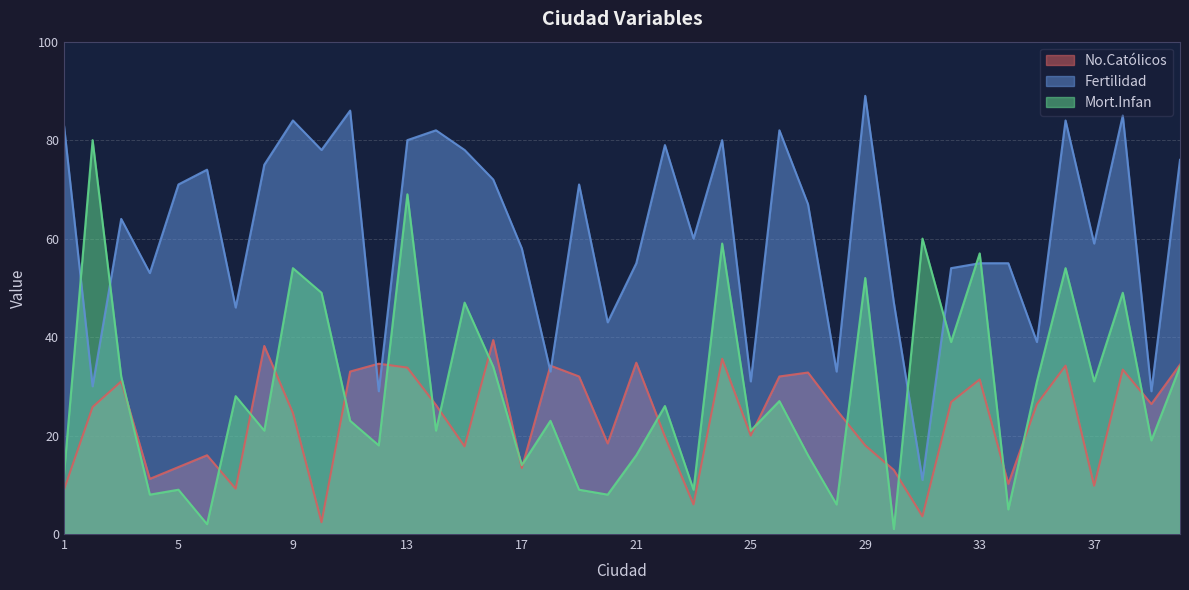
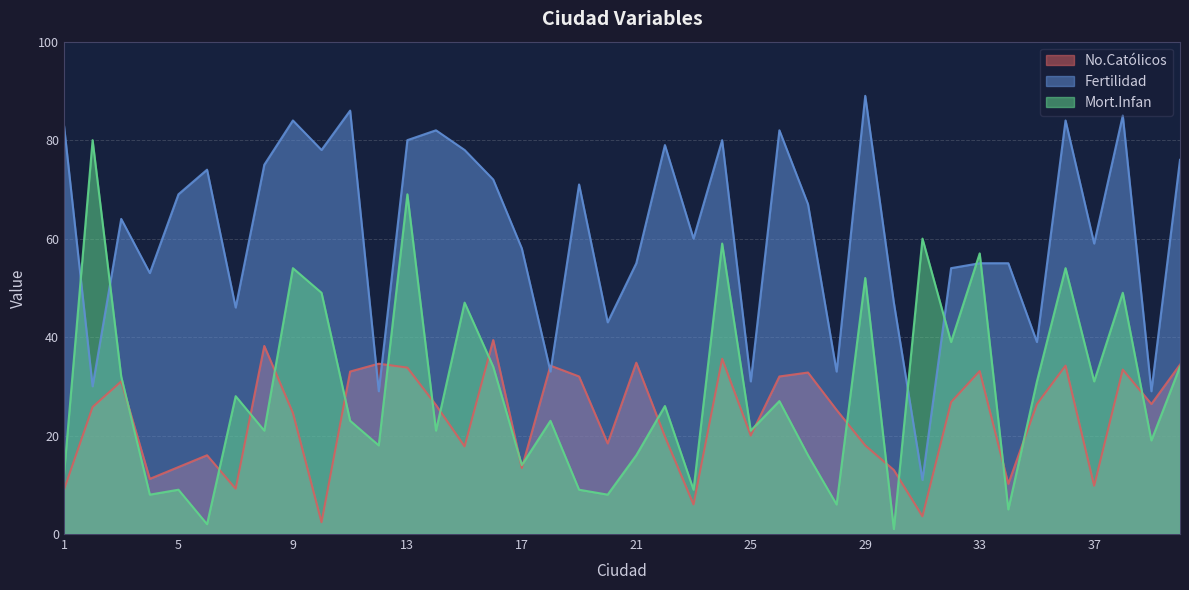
Fertilidad, 5: 71 -> 69
No.Católicos, 33: 31 -> 33
